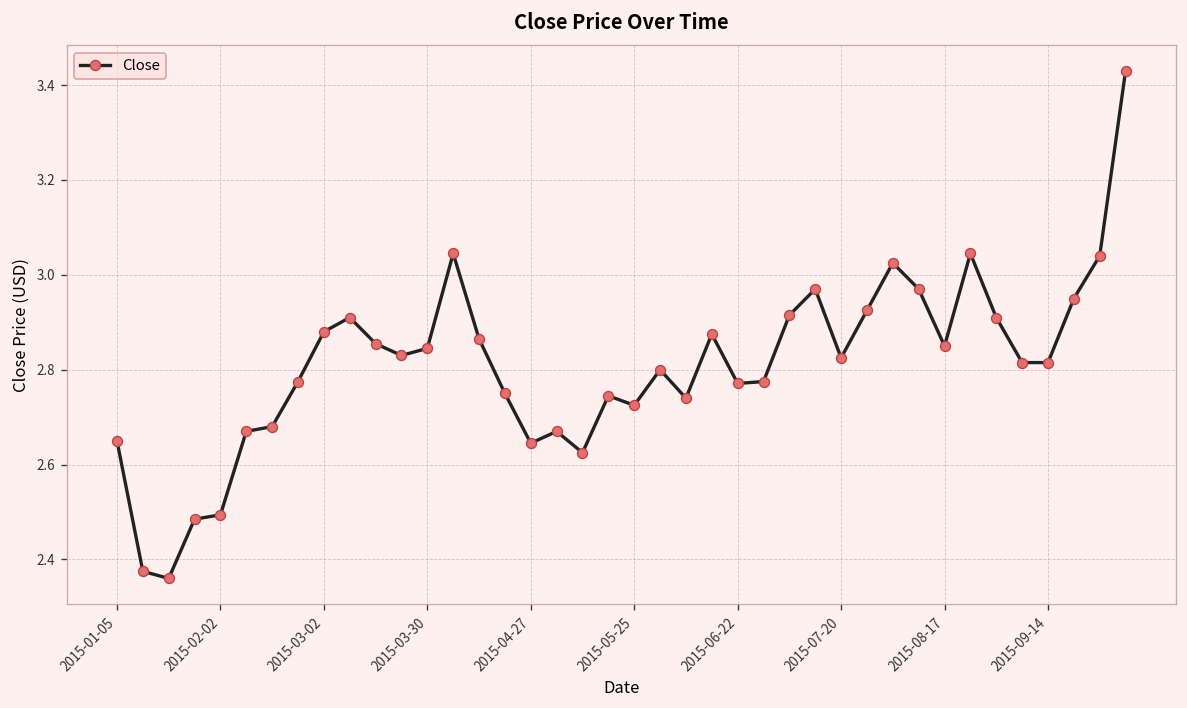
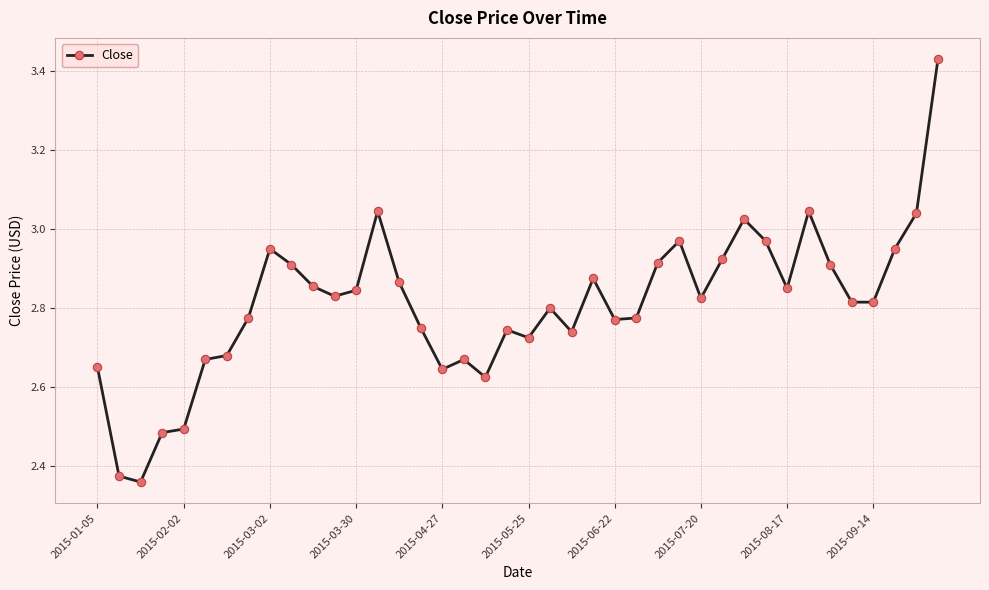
2015-03-02: 2.88 -> 2.95
